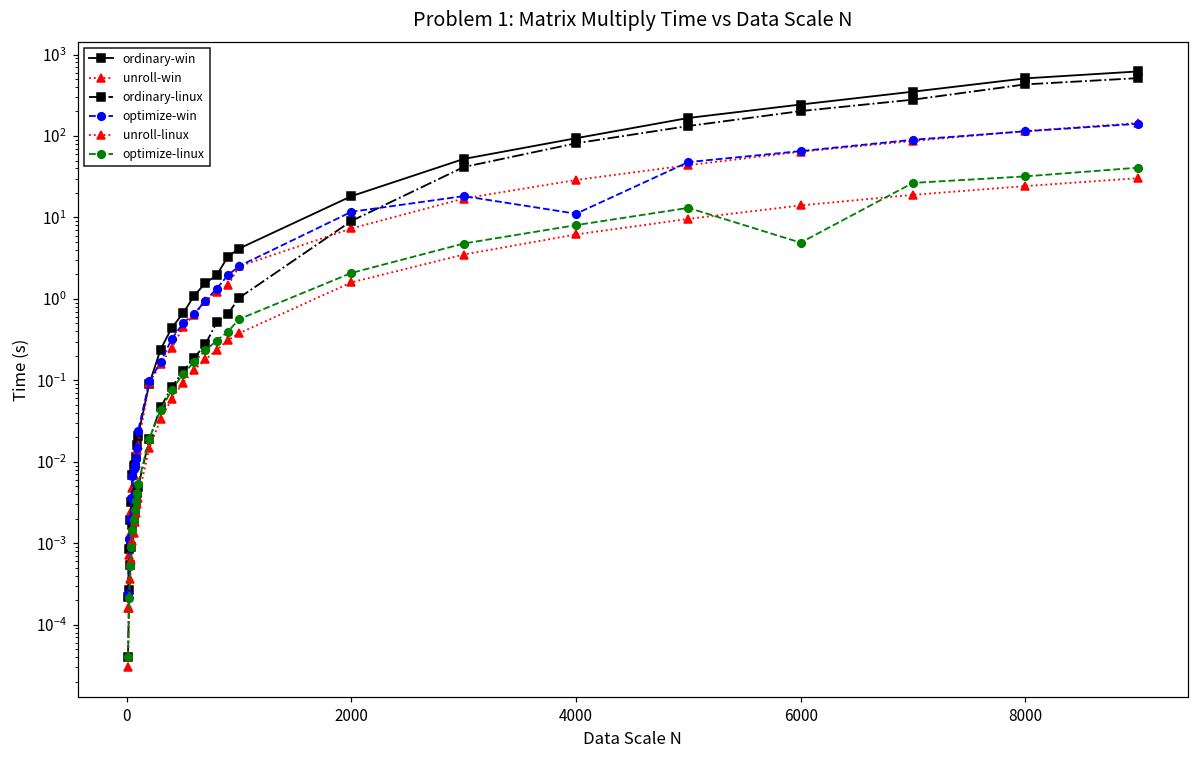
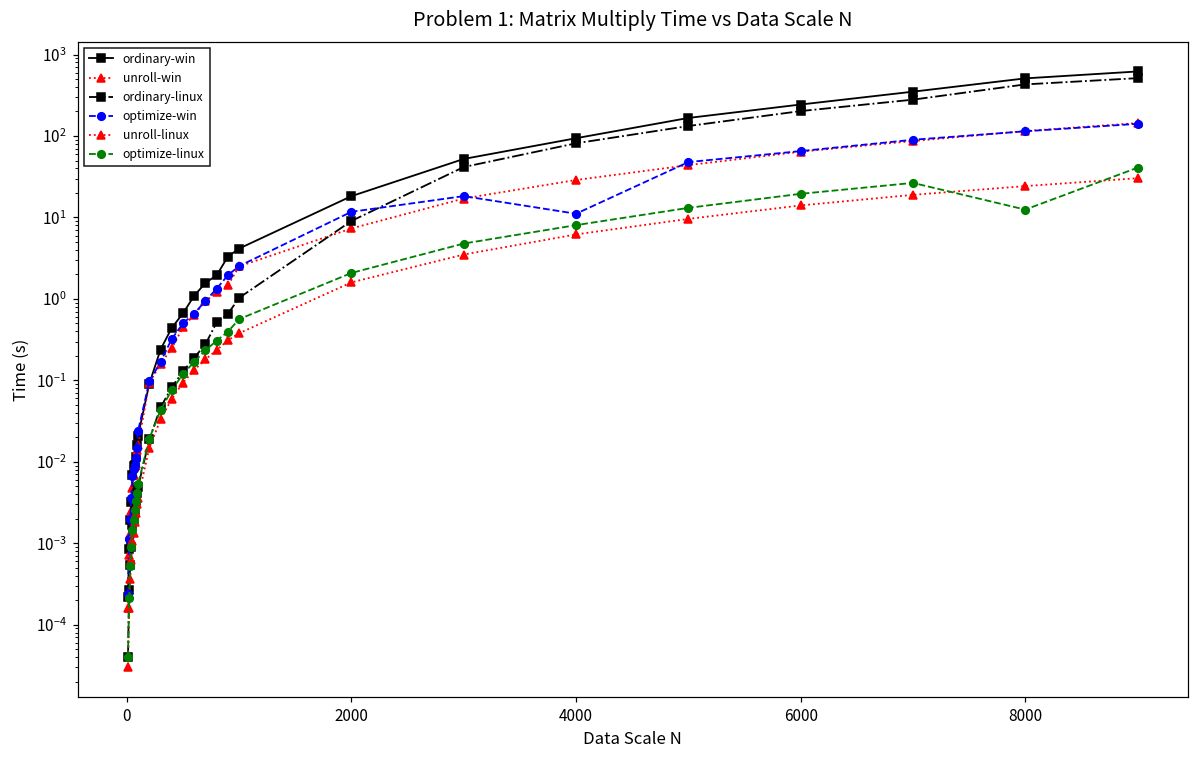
optimize-linux, 6000: 5 -> 20
optimize-linux, 8000: 32 -> 12
